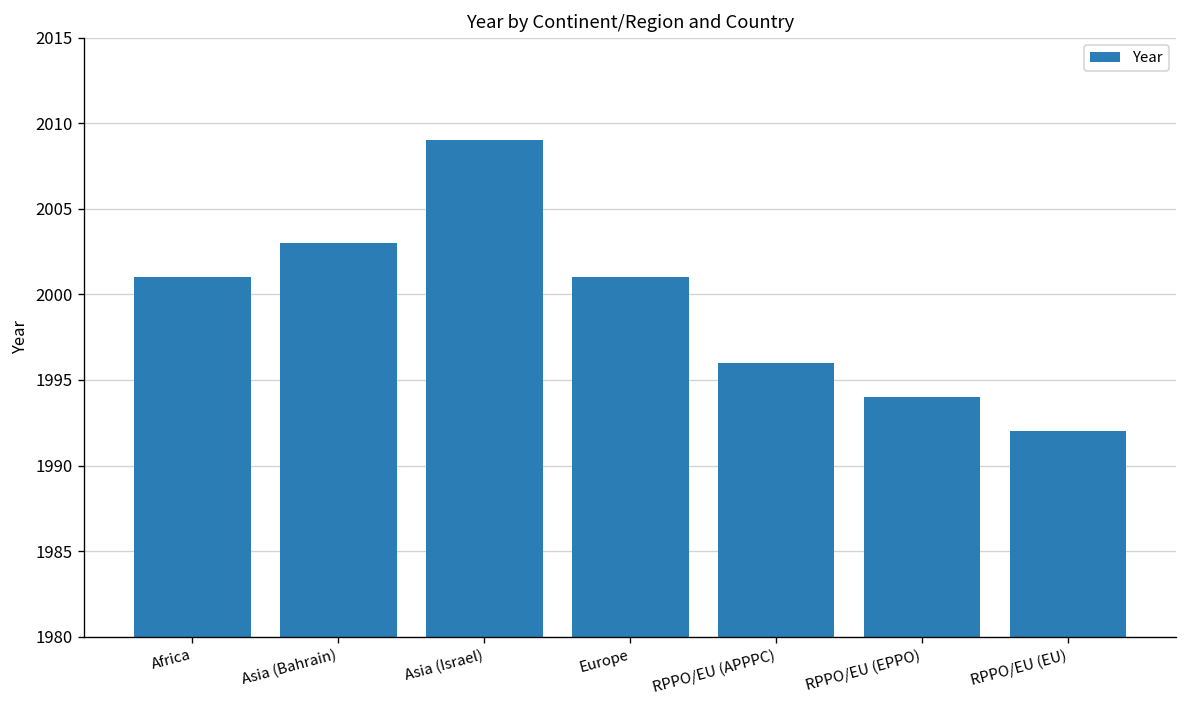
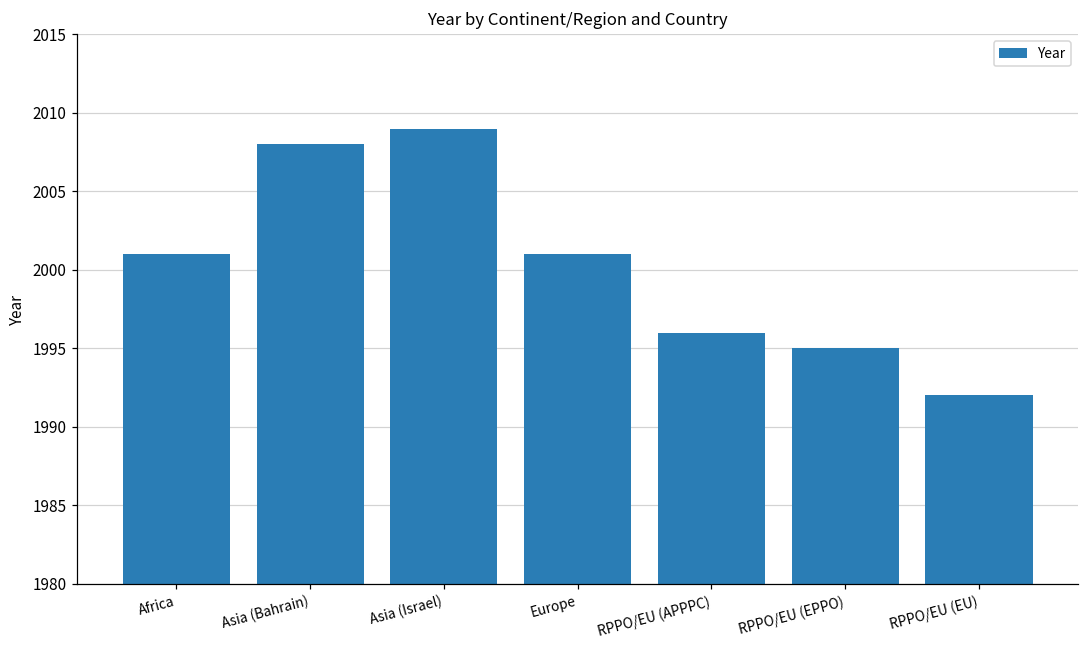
Asia (Bahrain): 2003 -> 2008
RPPO/EU (EPPO): 1994 -> 1995
